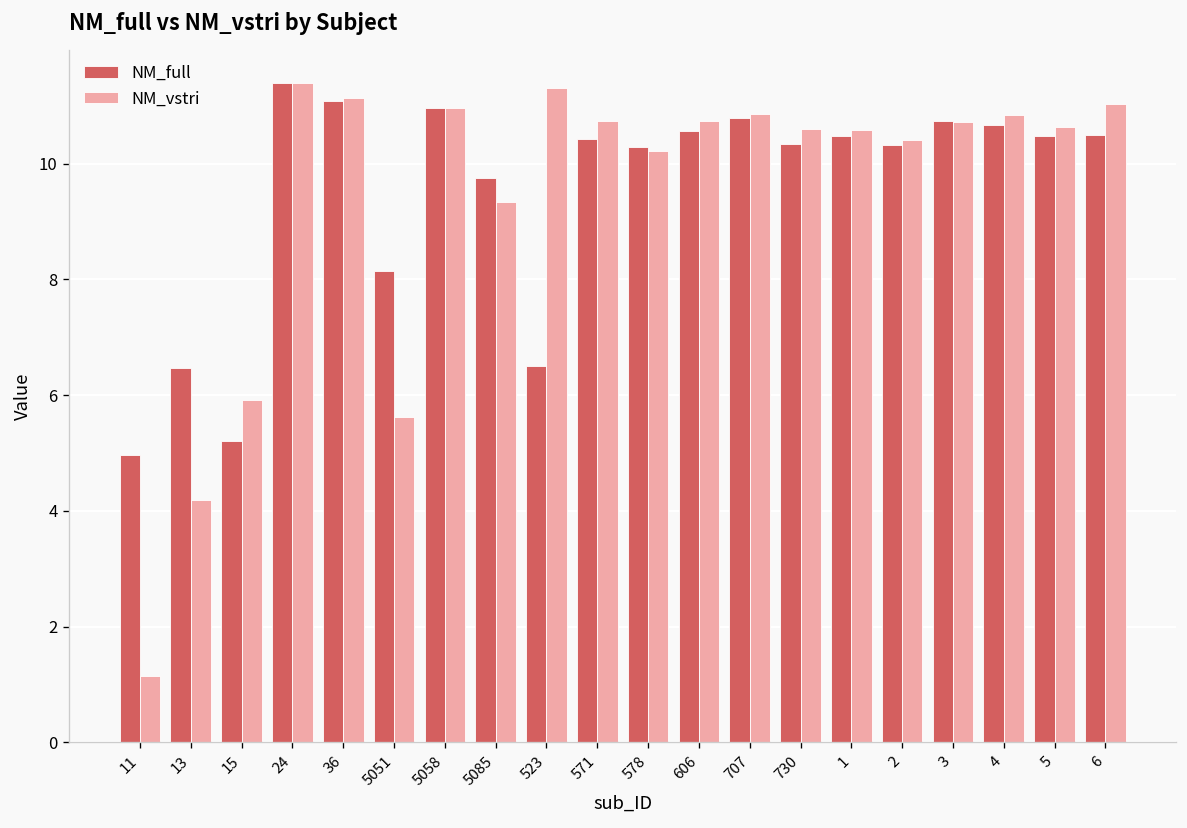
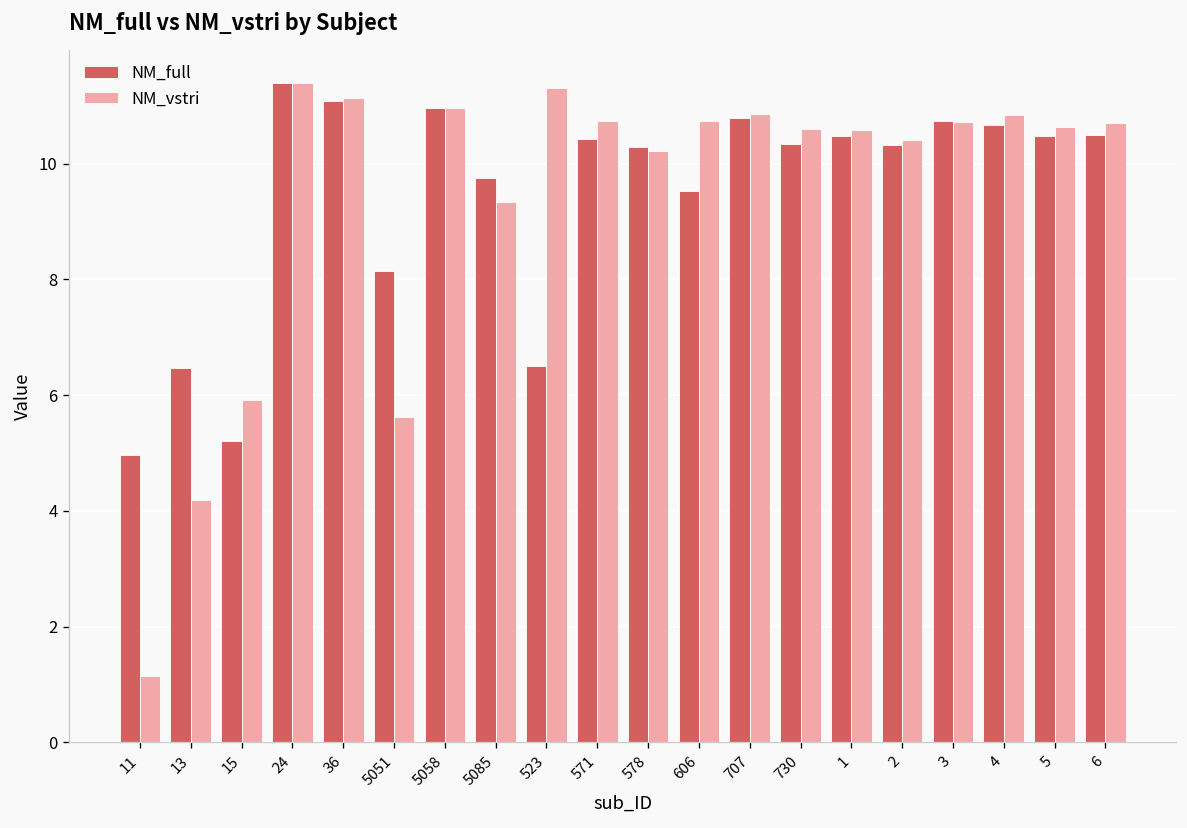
NM_full, 606: 10.6 -> 9.5
NM_vstri, 6: 11.0 -> 10.7
